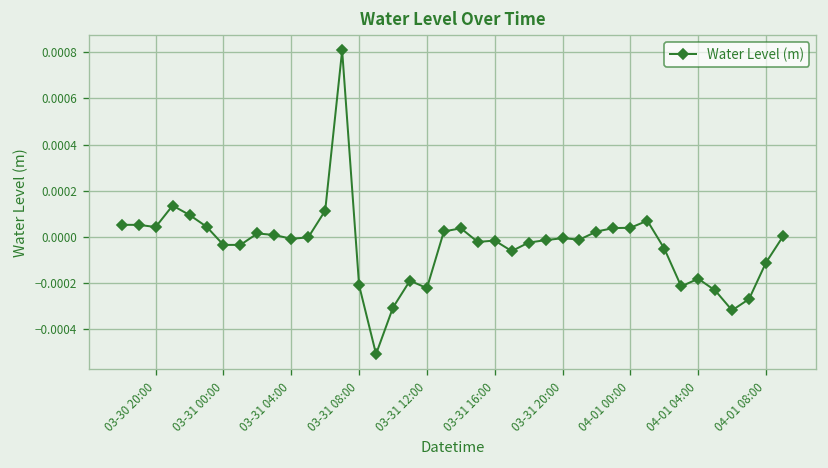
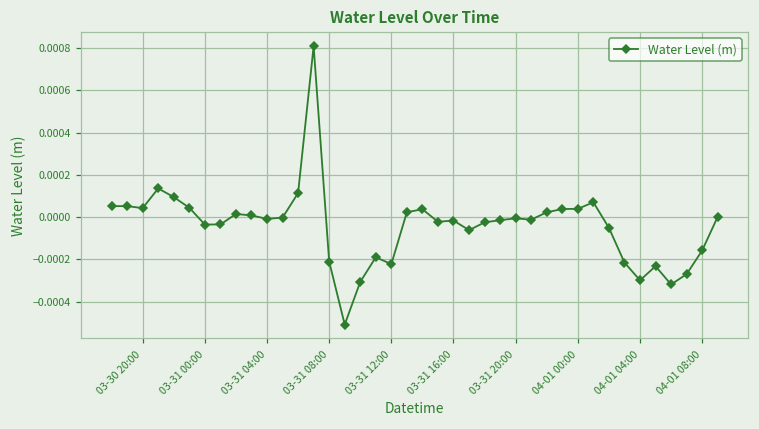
04-01 04:00: -0.00018 -> -0.00030
04-01 08:00: -0.00011 -> -0.00016
